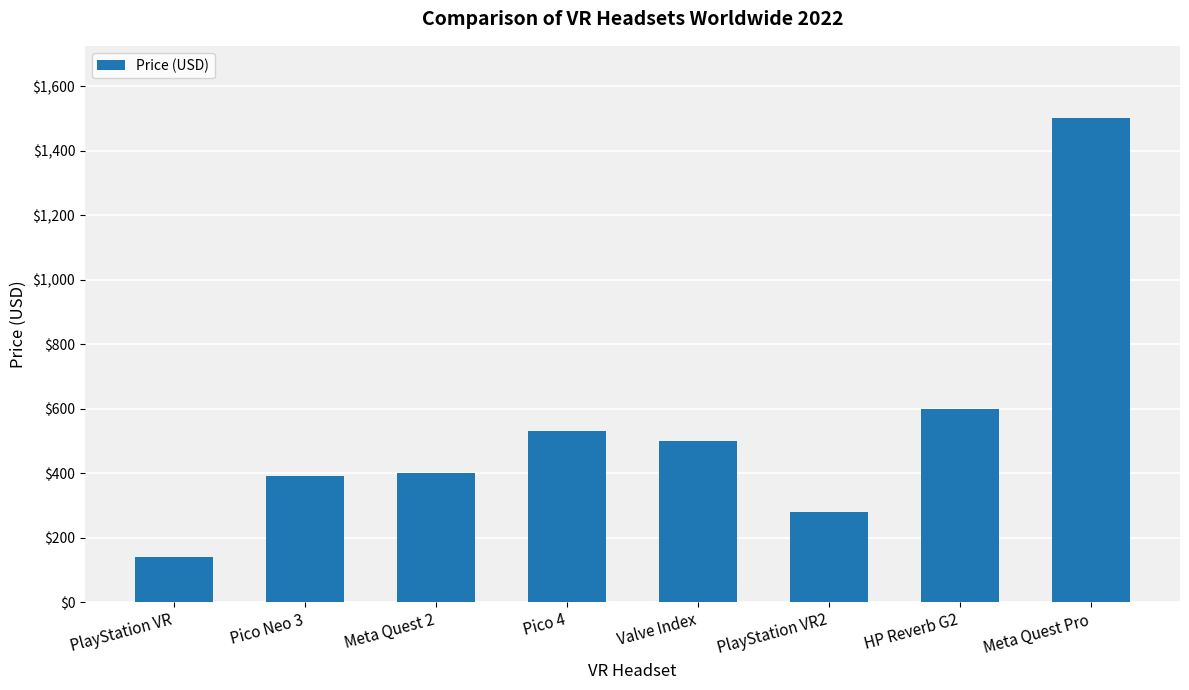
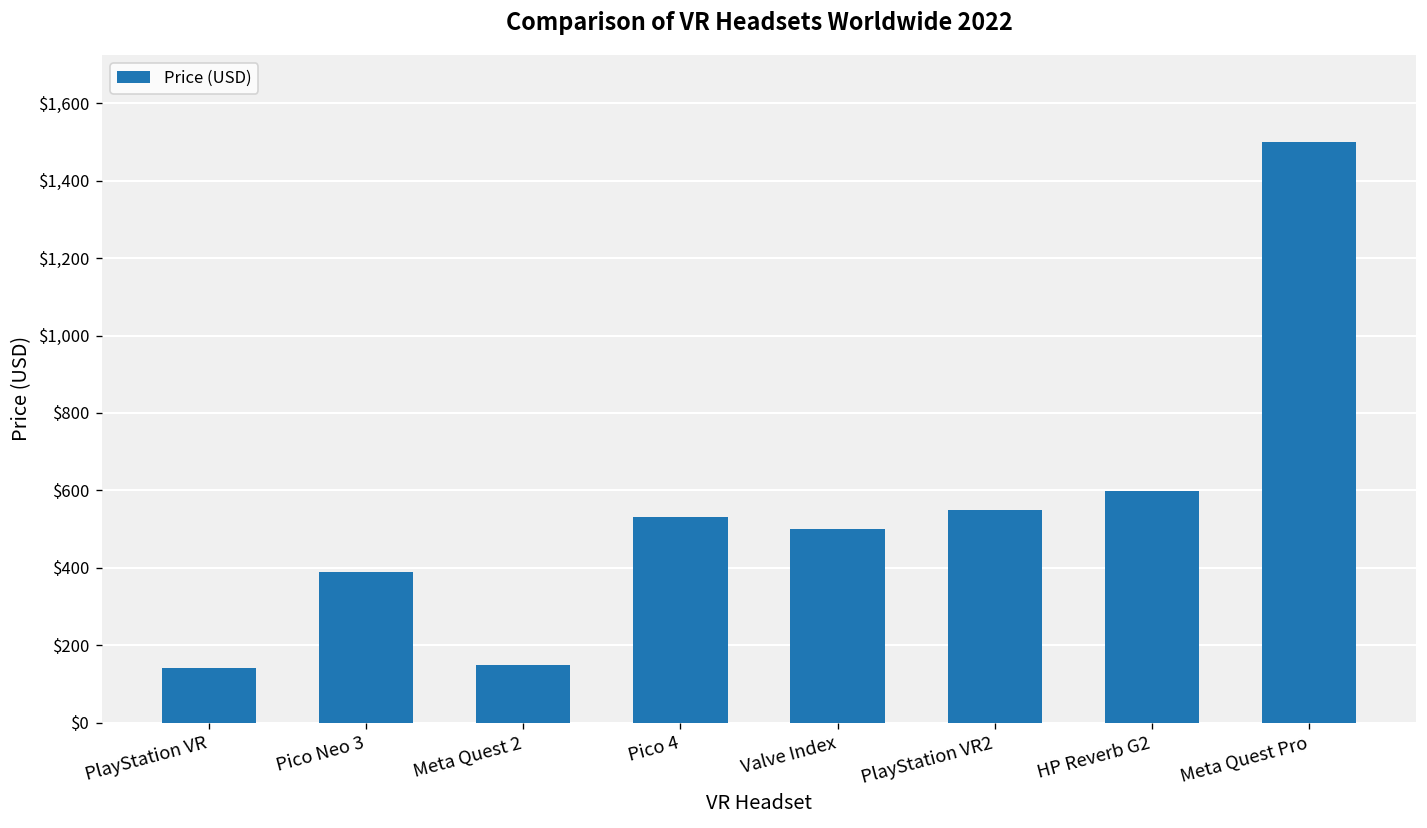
Meta Quest 2: $400 -> $150
PlayStation VR2: $280 -> $550
